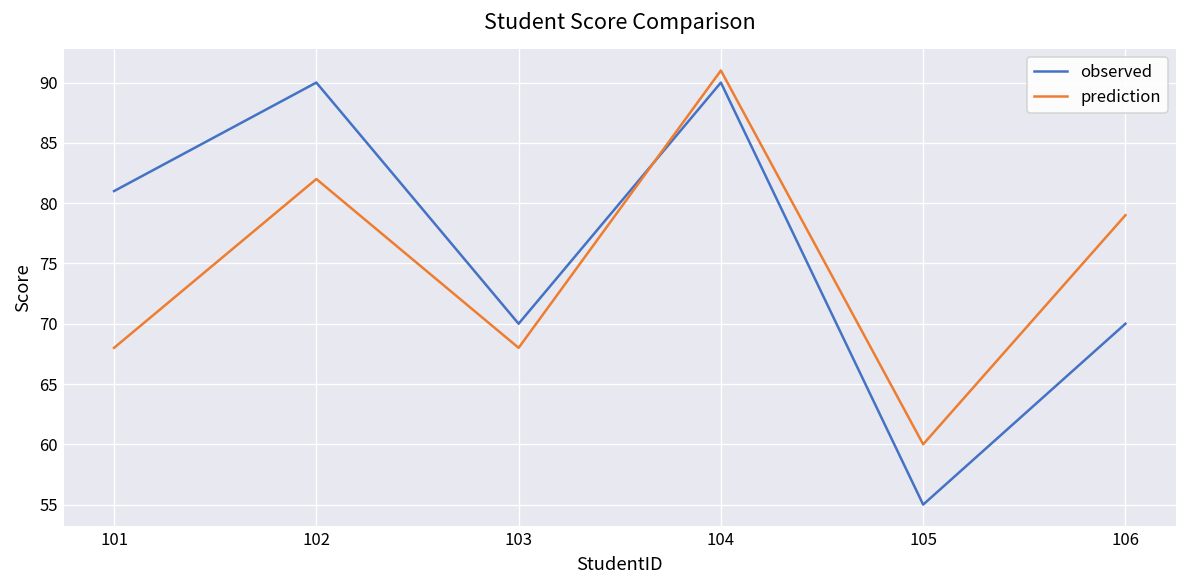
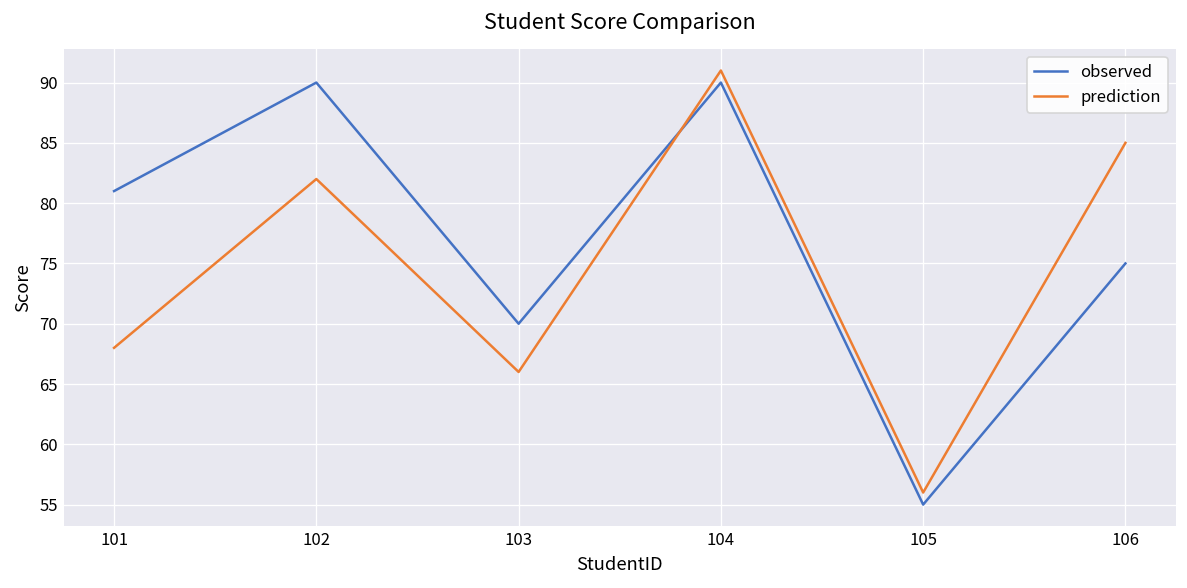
prediction, 103: 68 -> 66
prediction, 105: 60 -> 56
observed, 106: 70 -> 75
prediction, 106: 79 -> 85
